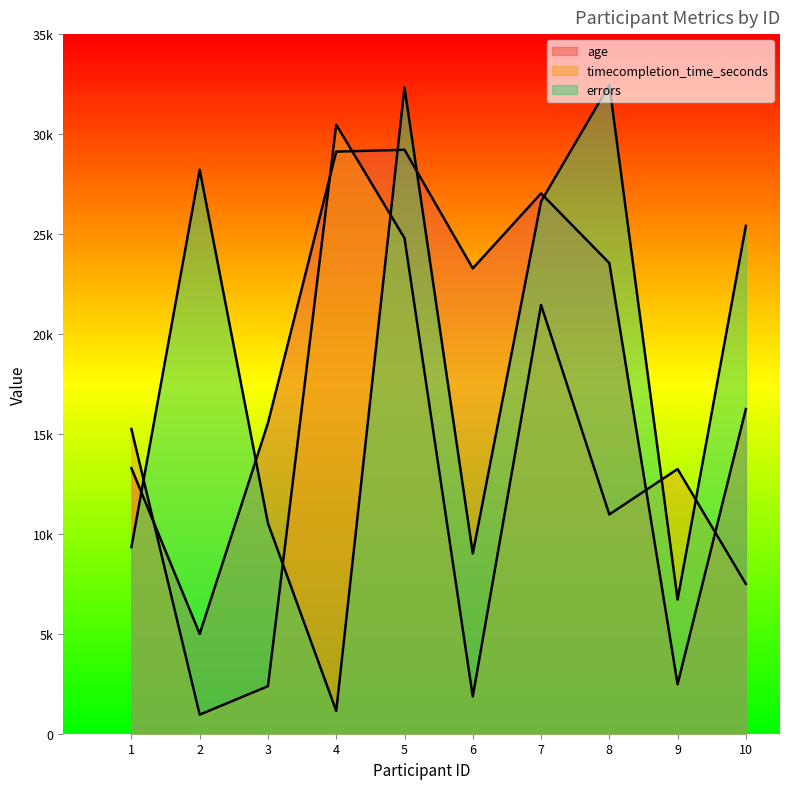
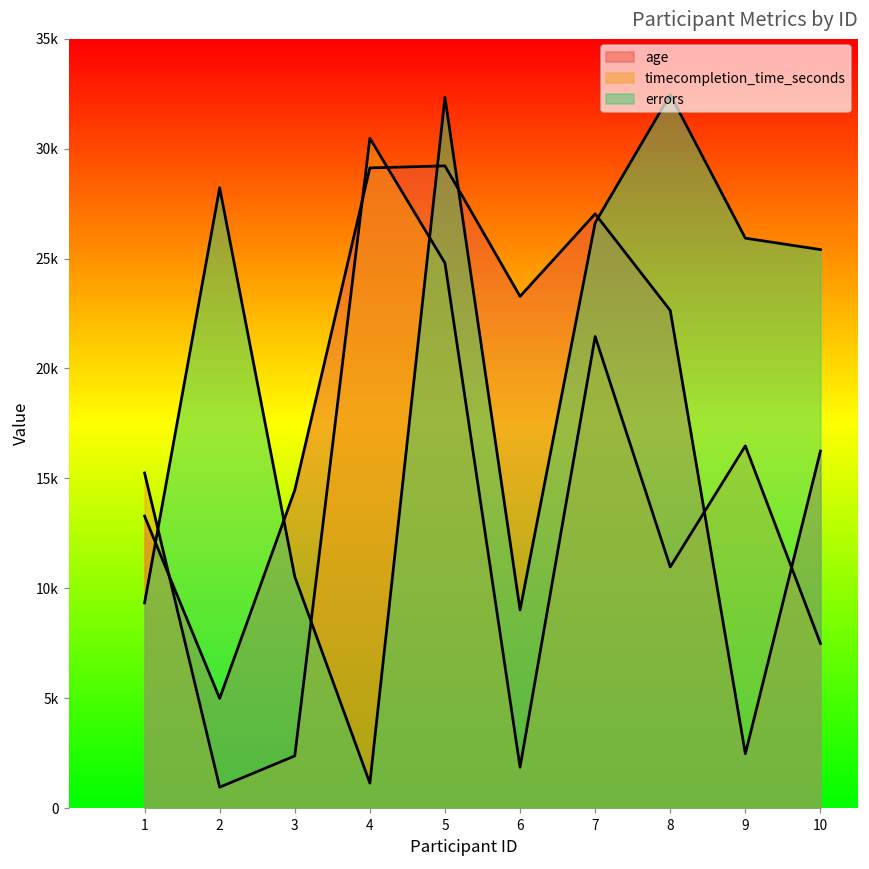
age, 3: 15600 -> 14500
age, 8: 23500 -> 22600
timecompletion_time_seconds, 9: 13200 -> 16500
errors, 9: 6700 -> 25900
